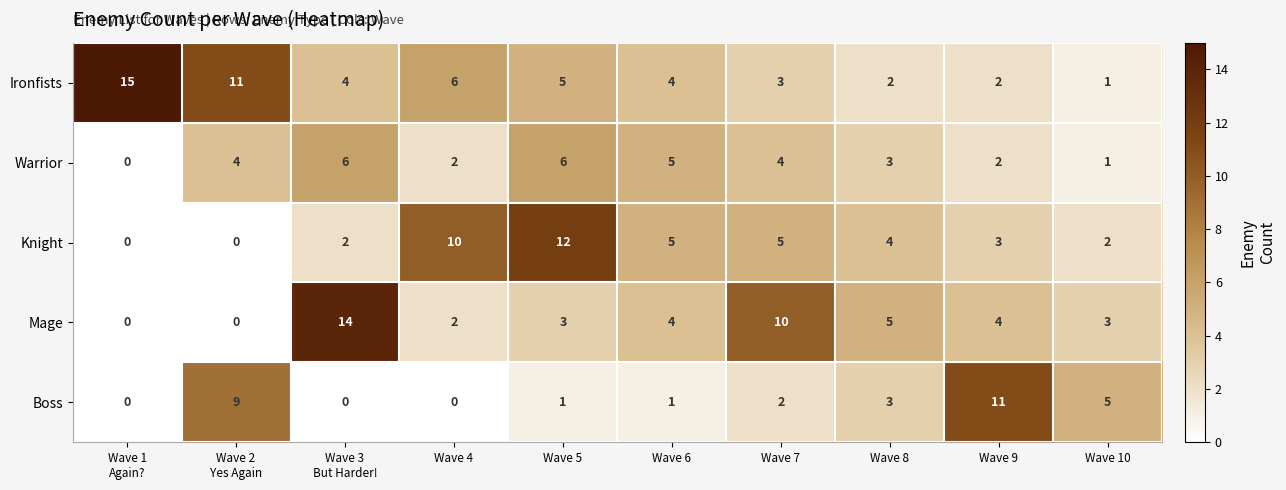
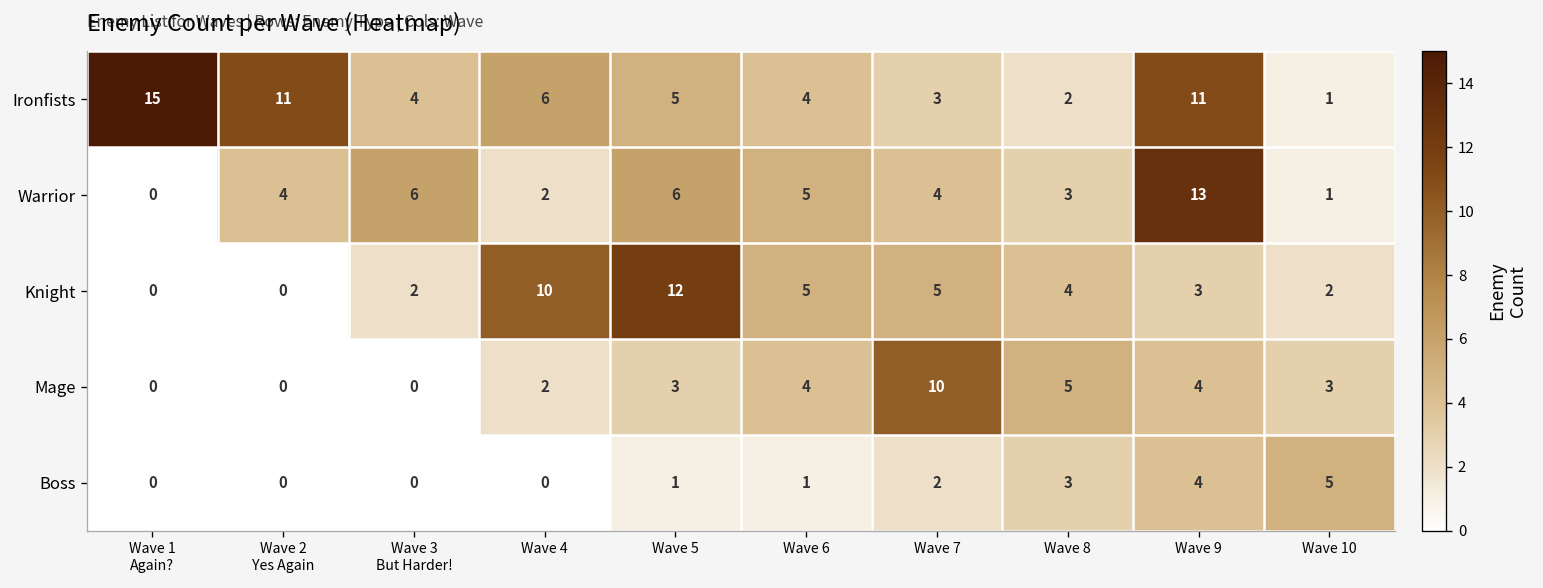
Ironfists, Wave 9: 2 -> 11
Warrior, Wave 9: 2 -> 13
Mage, Wave 3 But Harder!: 14 -> 0
Boss, Wave 2 Yes Again: 9 -> 0
Boss, Wave 9: 11 -> 4
